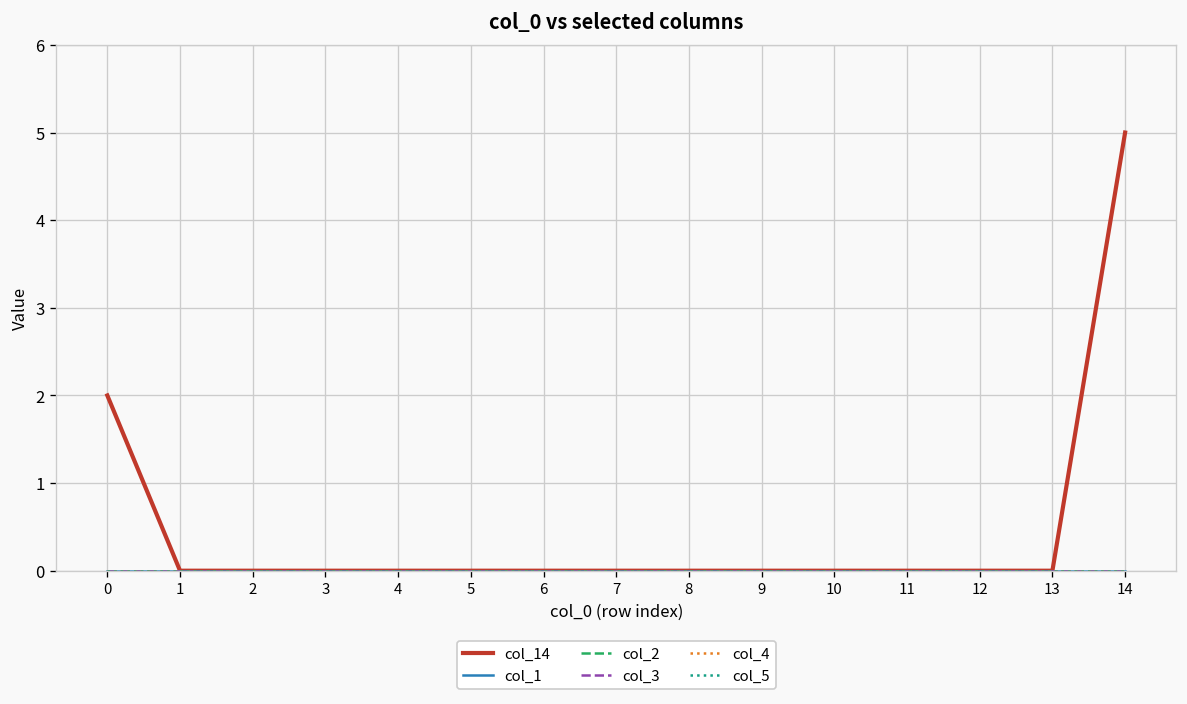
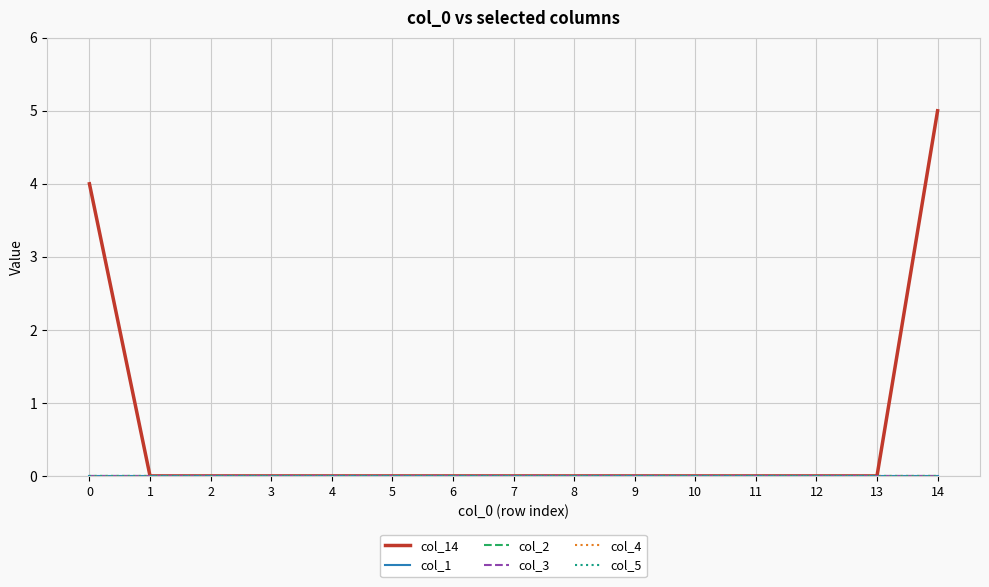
col_14, 0: 2 -> 4
